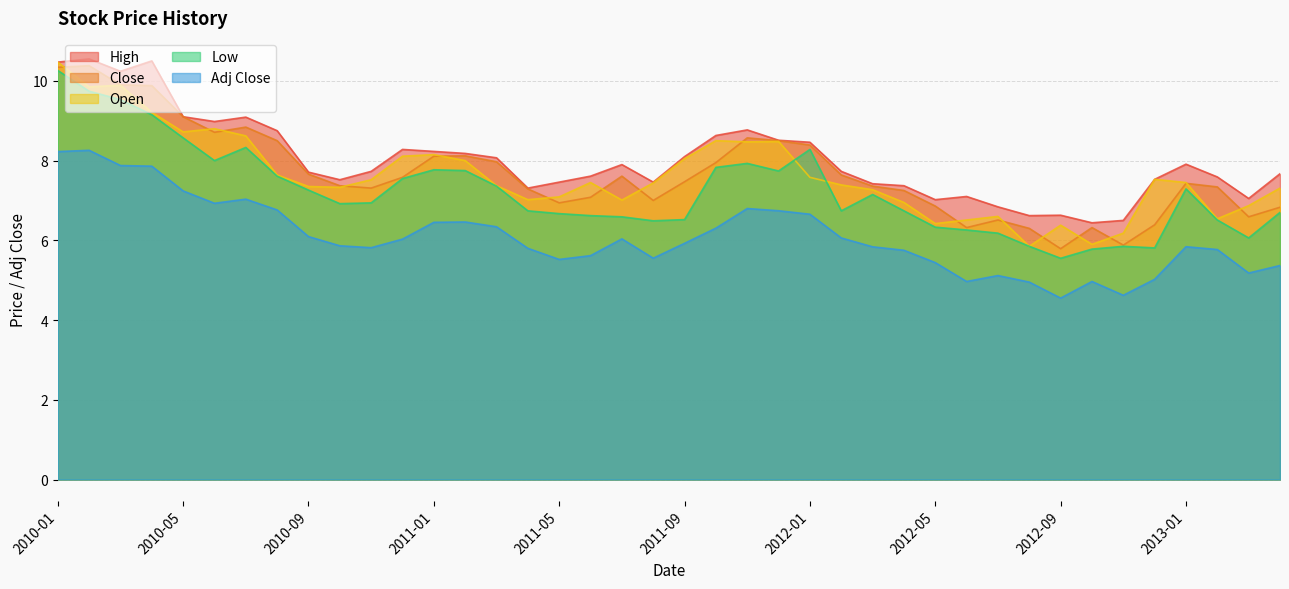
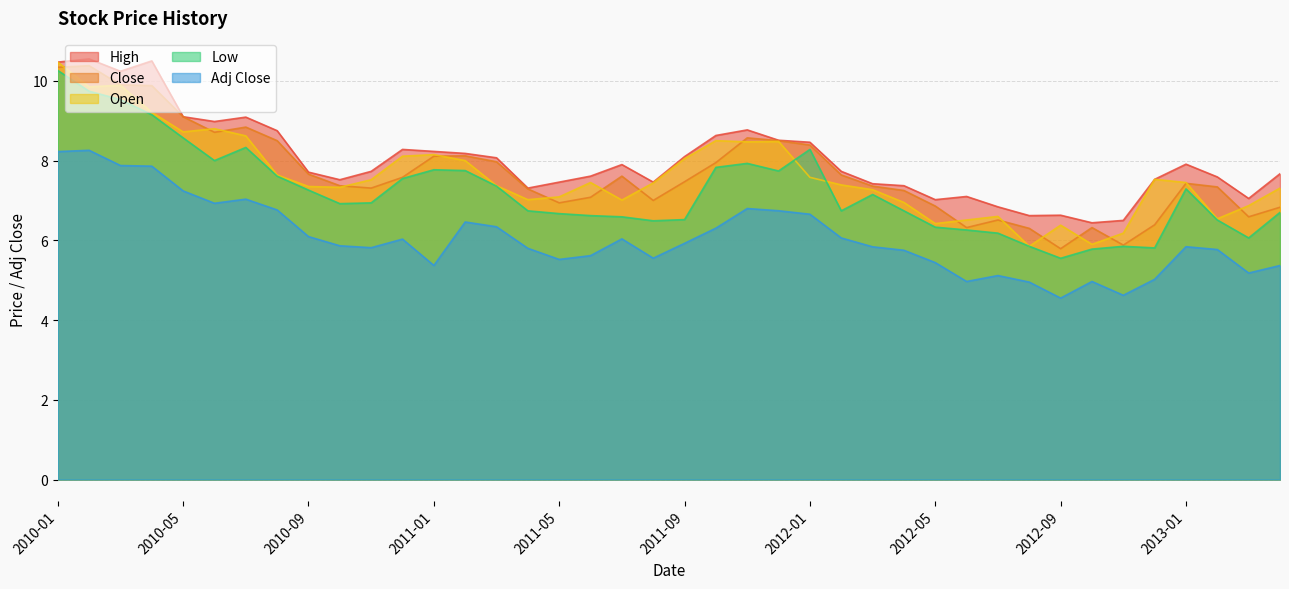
Adj Close, 2011-01: 6.5 -> 5.4
